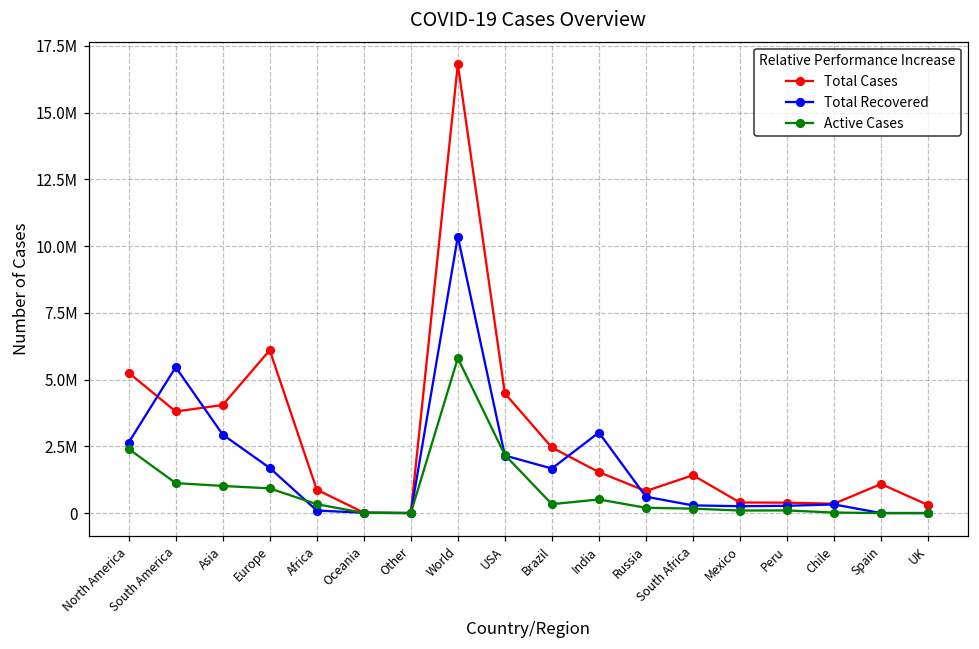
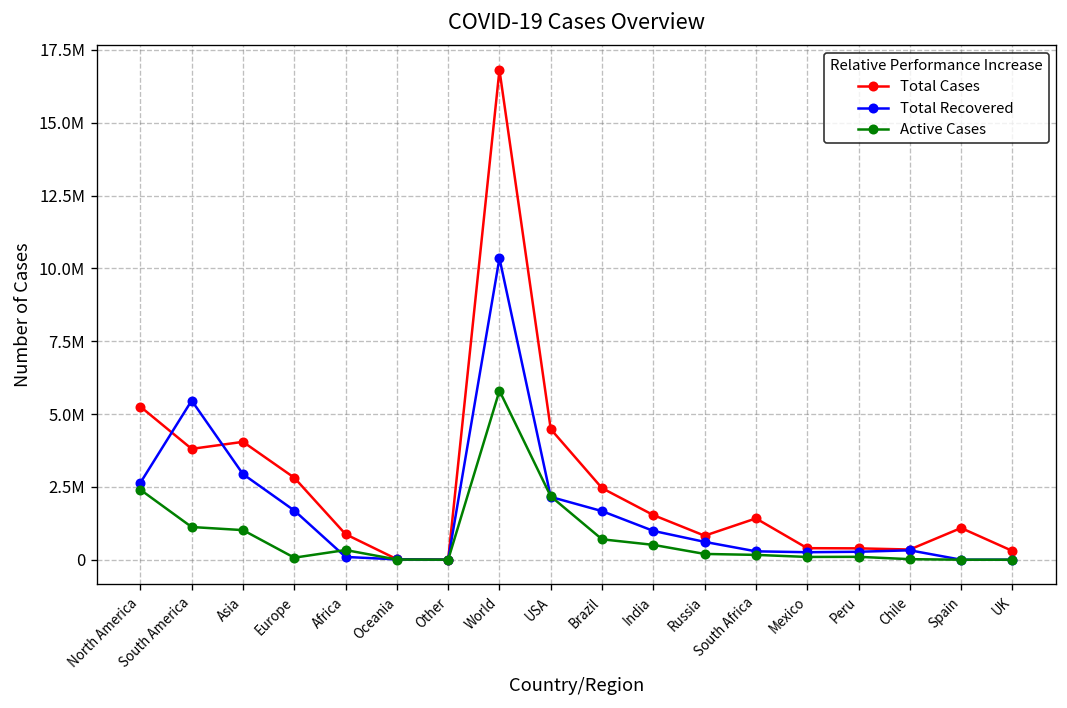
Total Cases, Europe: 6100000 -> 2800000
Active Cases, Europe: 900000 -> 100000
Active Cases, Brazil: 300000 -> 700000
Total Recovered, India: 3000000 -> 1000000
